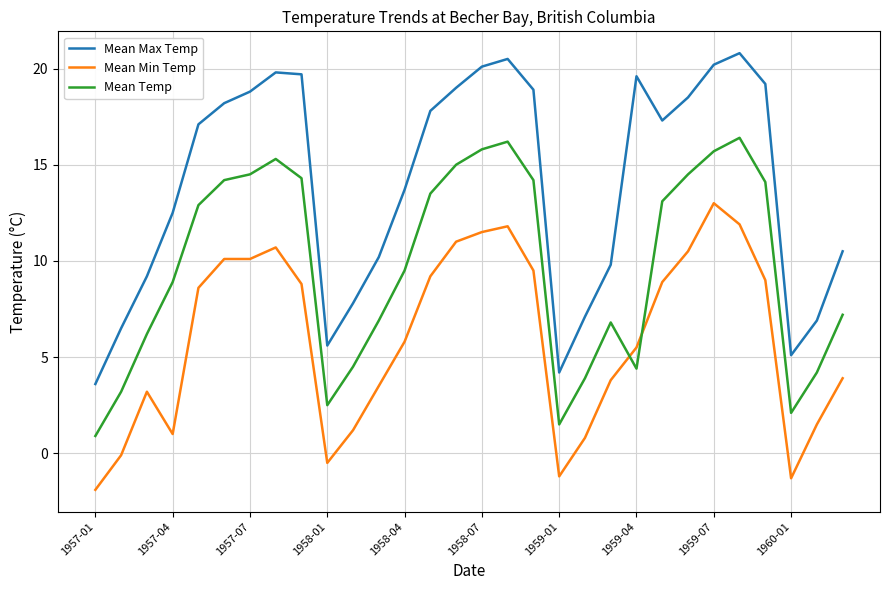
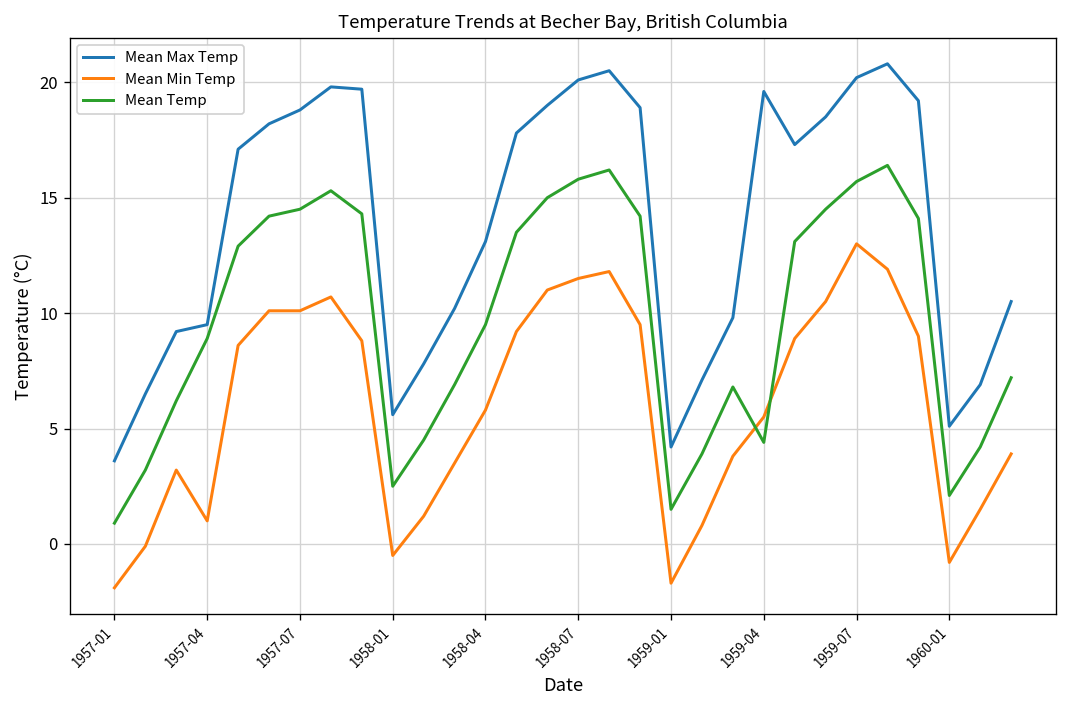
Mean Max Temp, 1957-04: 12.5 -> 9.5
Mean Max Temp, 1958-04: 13.7 -> 13.1
Mean Min Temp, 1959-01: -1.2 -> -1.7
Mean Min Temp, 1960-01: -1.3 -> -0.8
